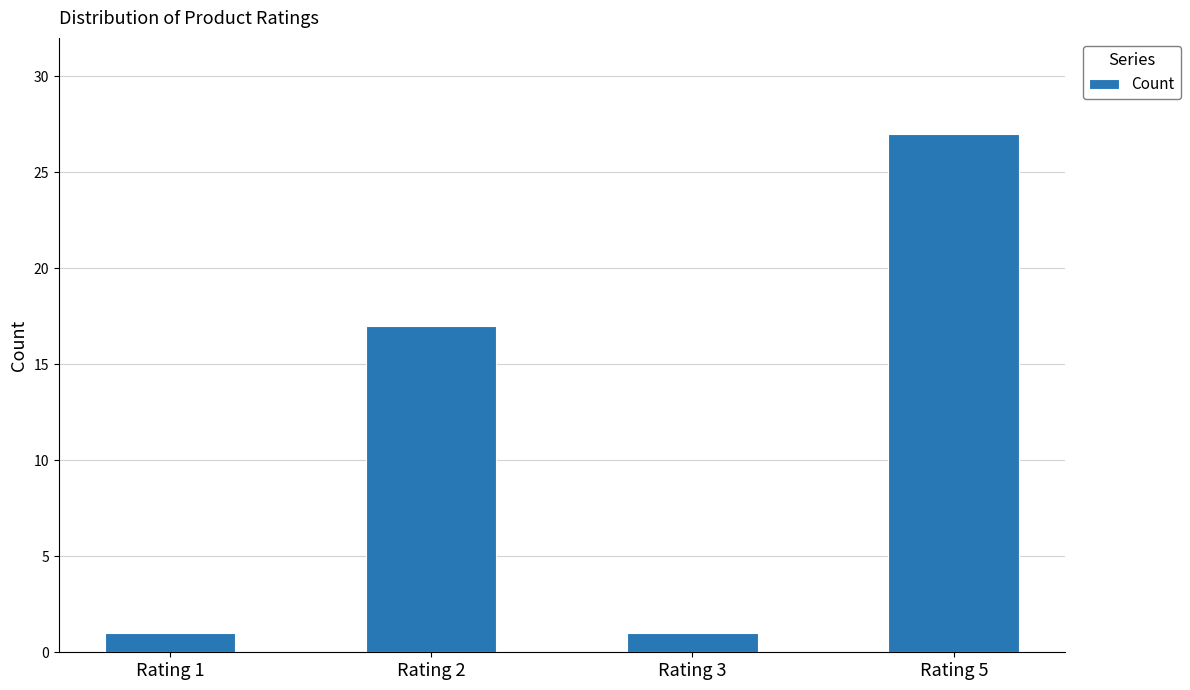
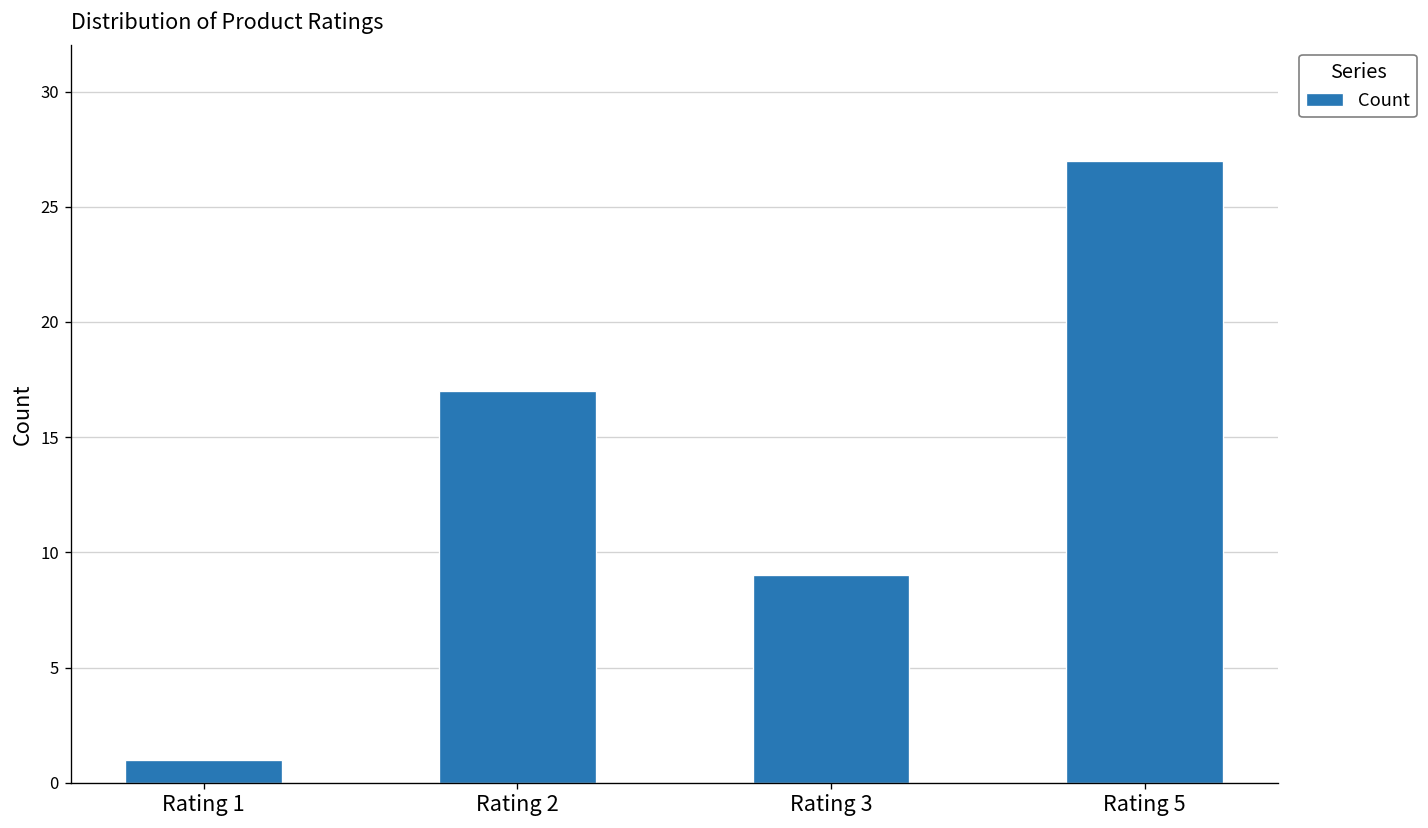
Rating 3: 1 -> 9
